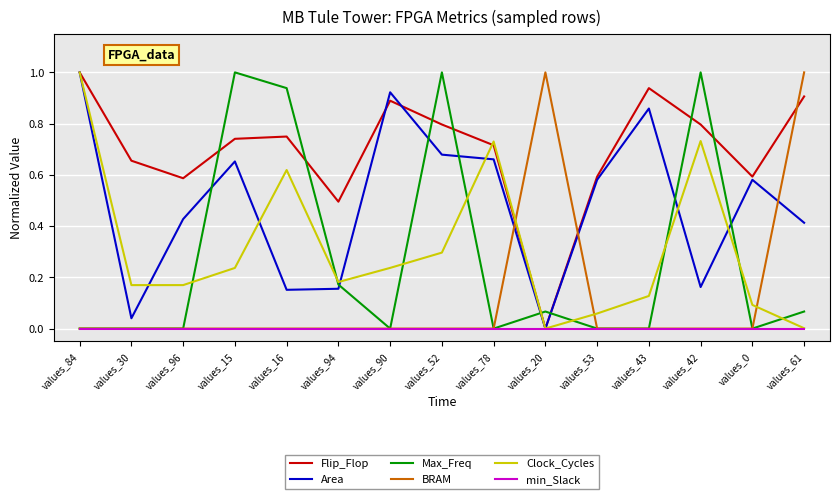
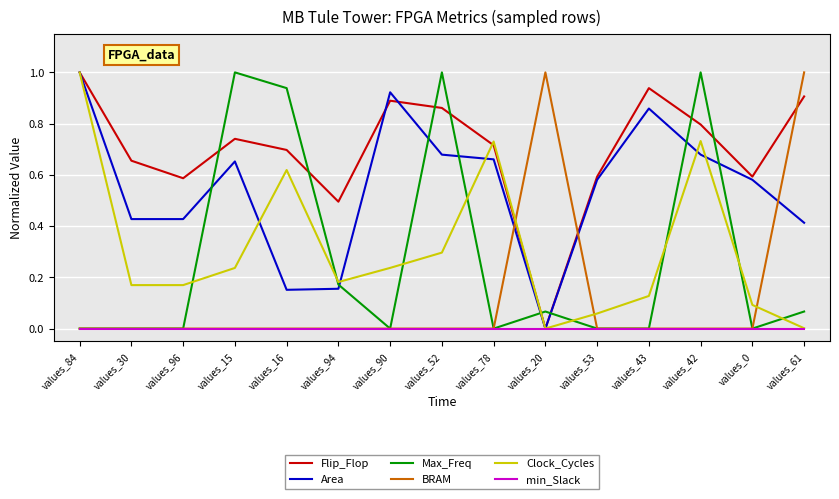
Area, values_30: 0.04 -> 0.43
Flip_Flop, values_16: 0.75 -> 0.70
Flip_Flop, values_52: 0.80 -> 0.86
Area, values_42: 0.16 -> 0.68
